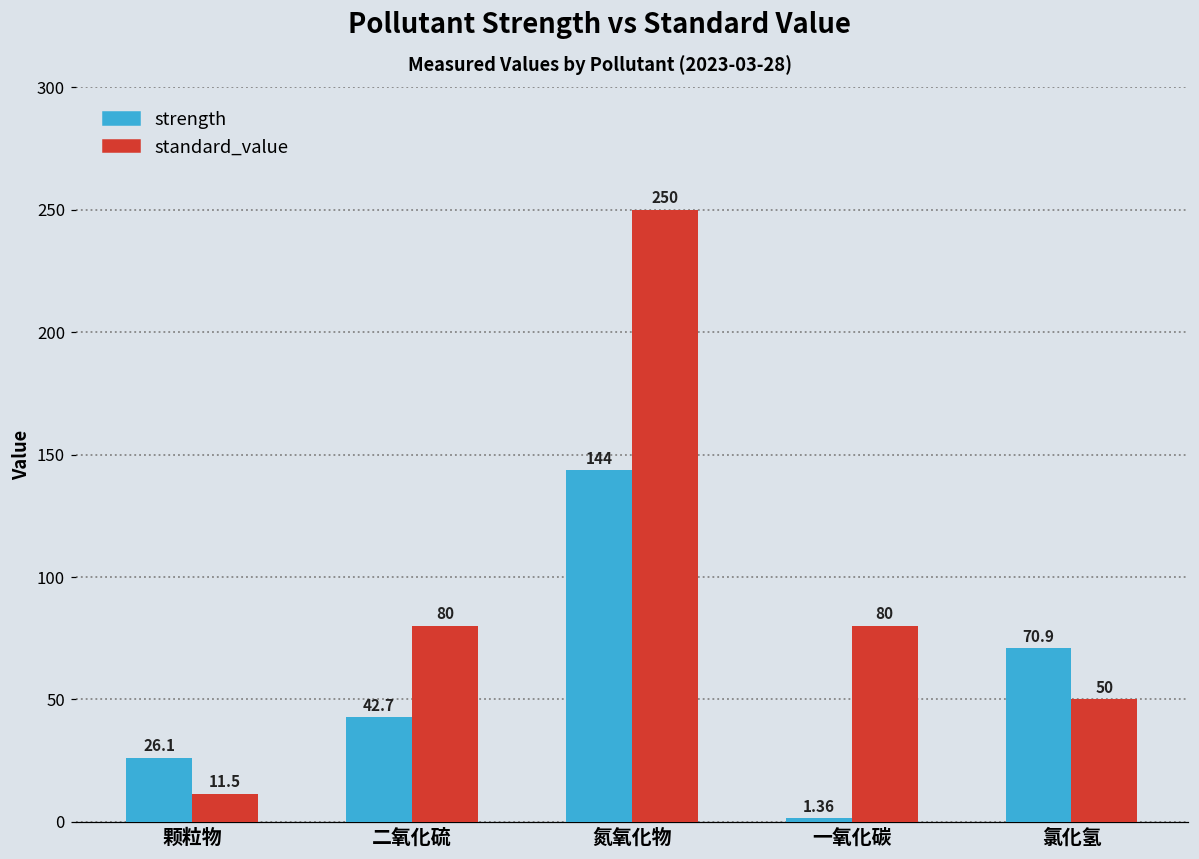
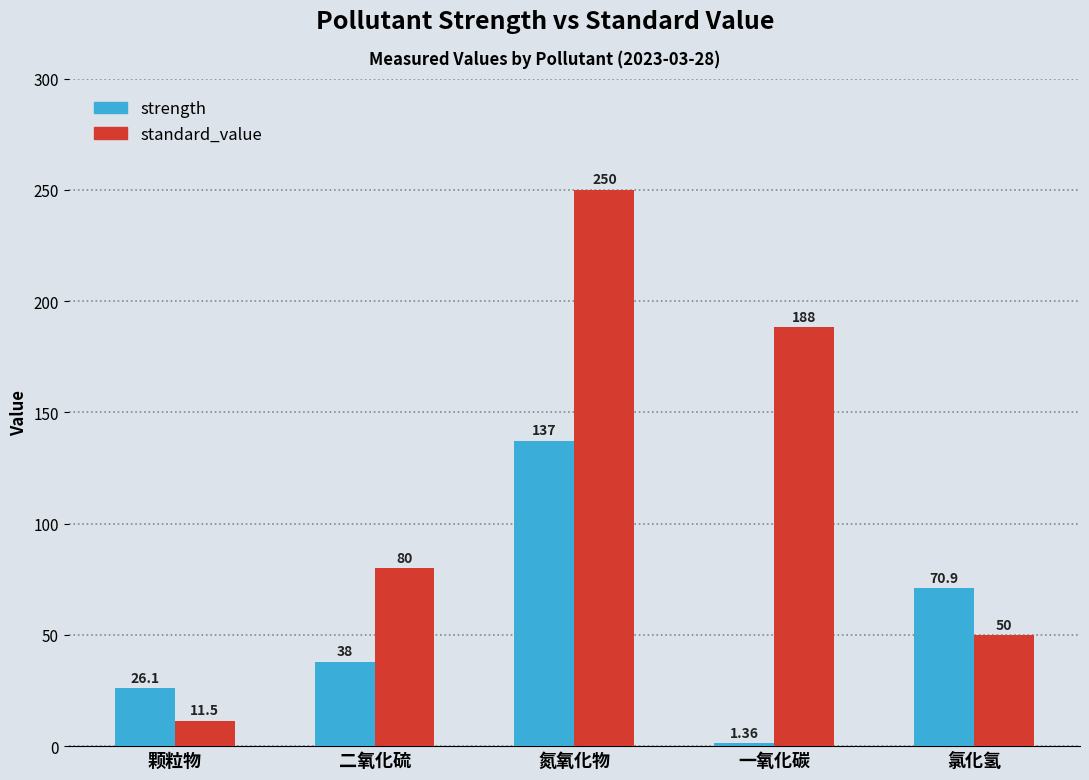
strength, 二氧化硫: 42.7 -> 38
strength, 氮氧化物: 144 -> 137
standard_value, 一氧化碳: 80 -> 188
